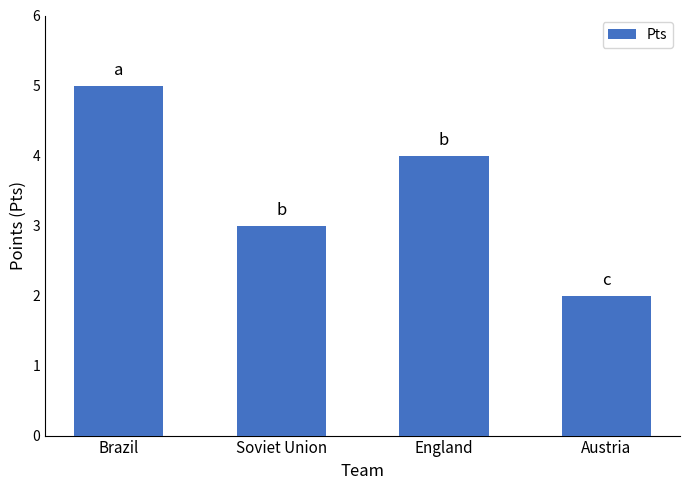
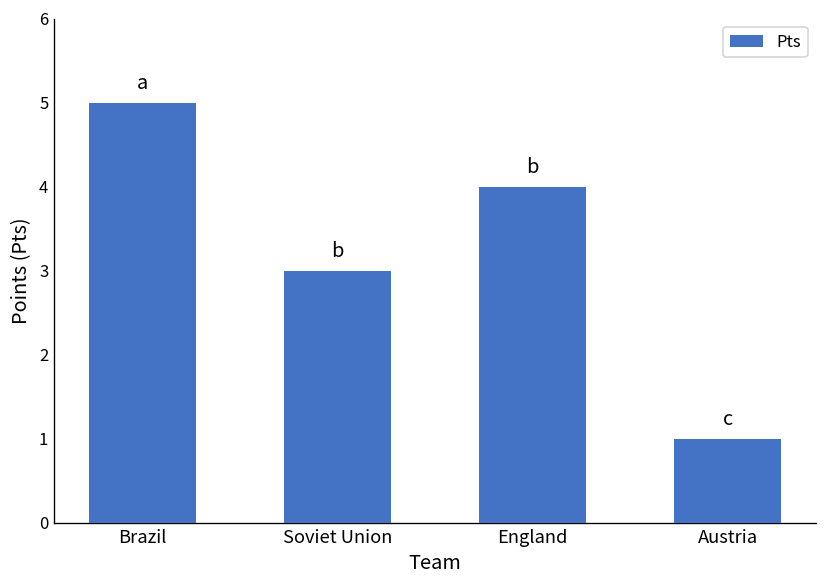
Austria: 2 -> 1
